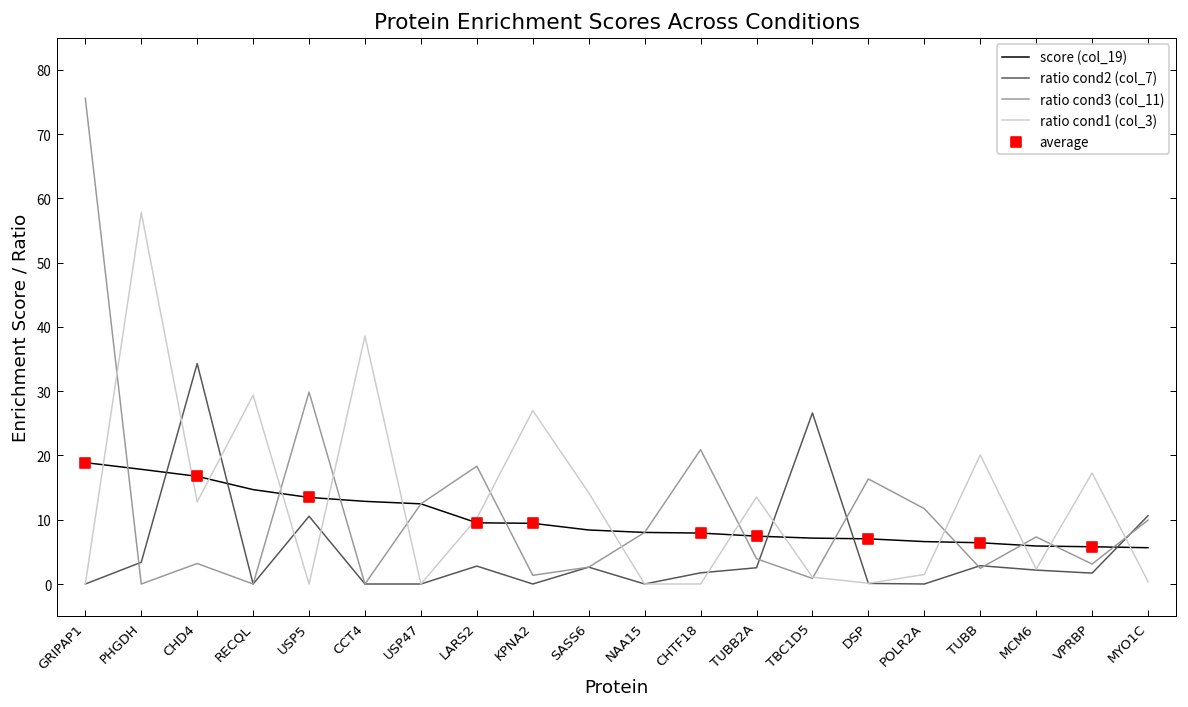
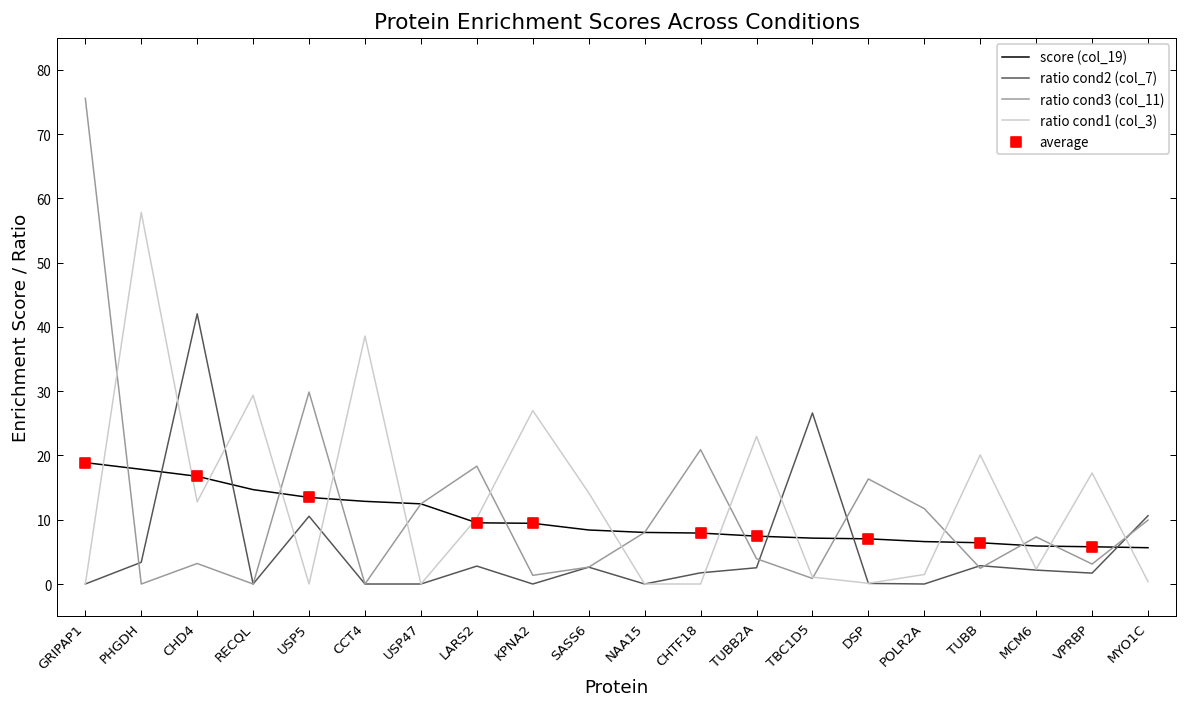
ratio cond2 (col_7), CHD4: 34 -> 42
ratio cond1 (col_3), TUBB2A: 14 -> 23
